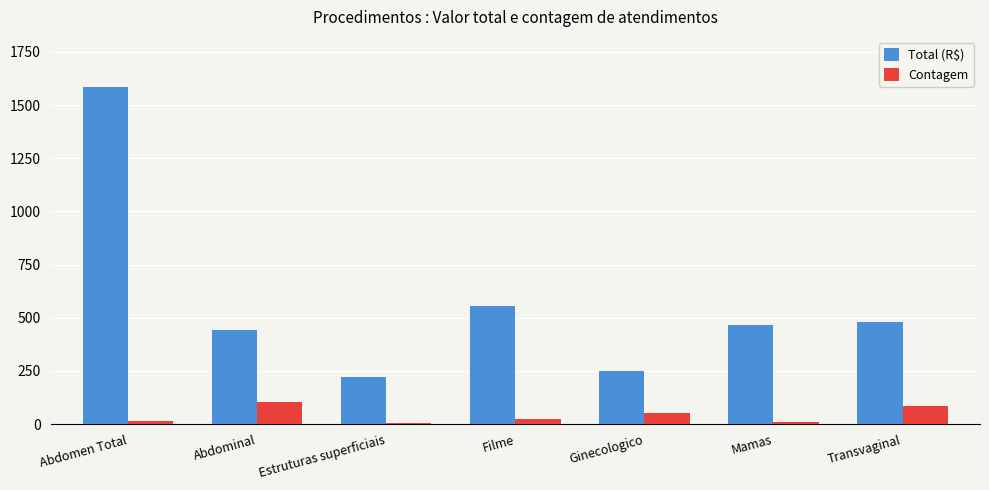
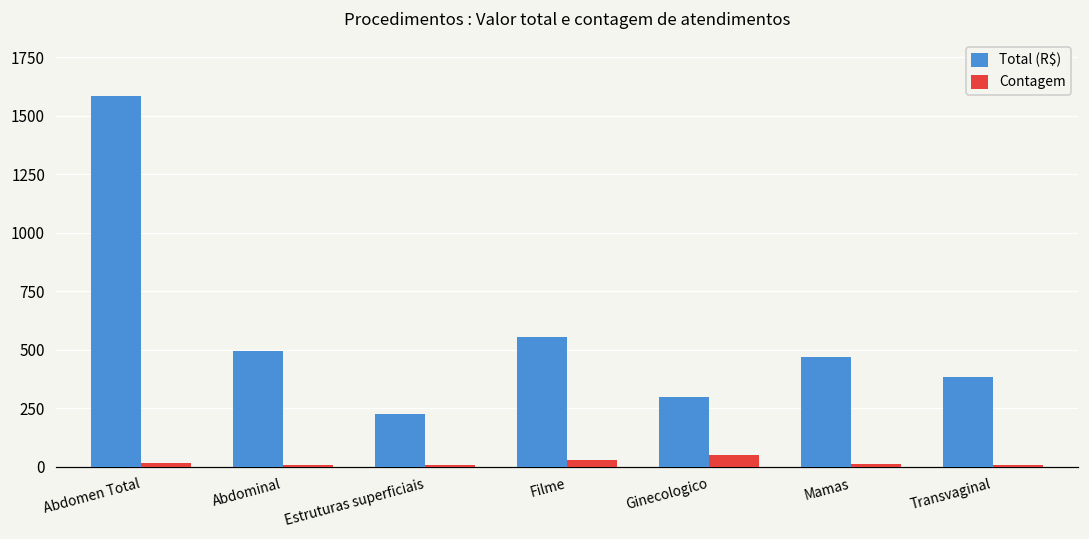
Total (R$), Abdominal: 440 -> 490
Contagem, Abdominal: 110 -> 10
Total (R$), Ginecologico: 250 -> 300
Total (R$), Transvaginal: 480 -> 380
Contagem, Transvaginal: 80 -> 10
